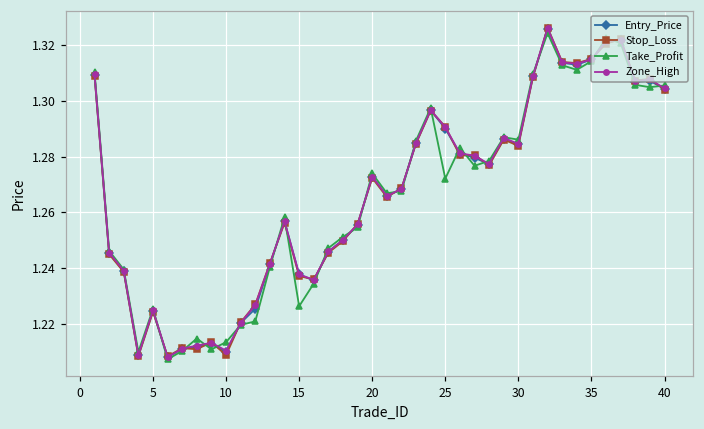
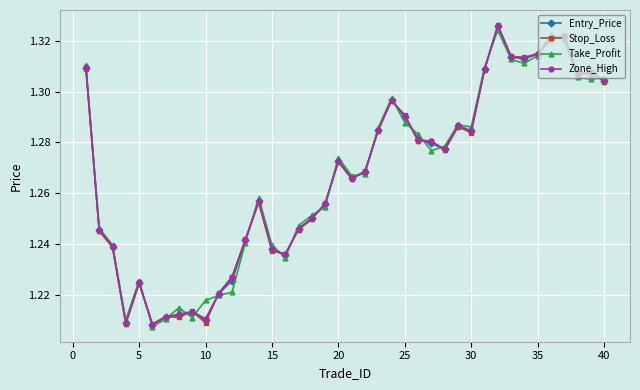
Take_Profit, 10: 1.214 -> 1.218
Take_Profit, 15: 1.226 -> 1.240
Take_Profit, 25: 1.272 -> 1.288
